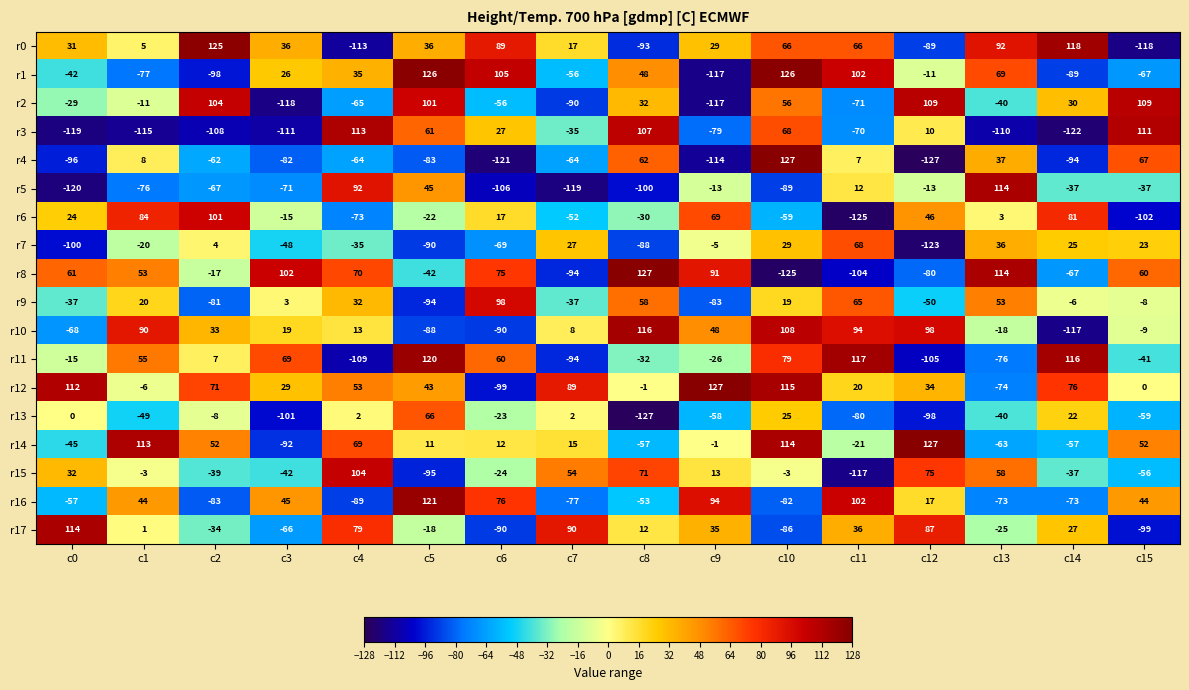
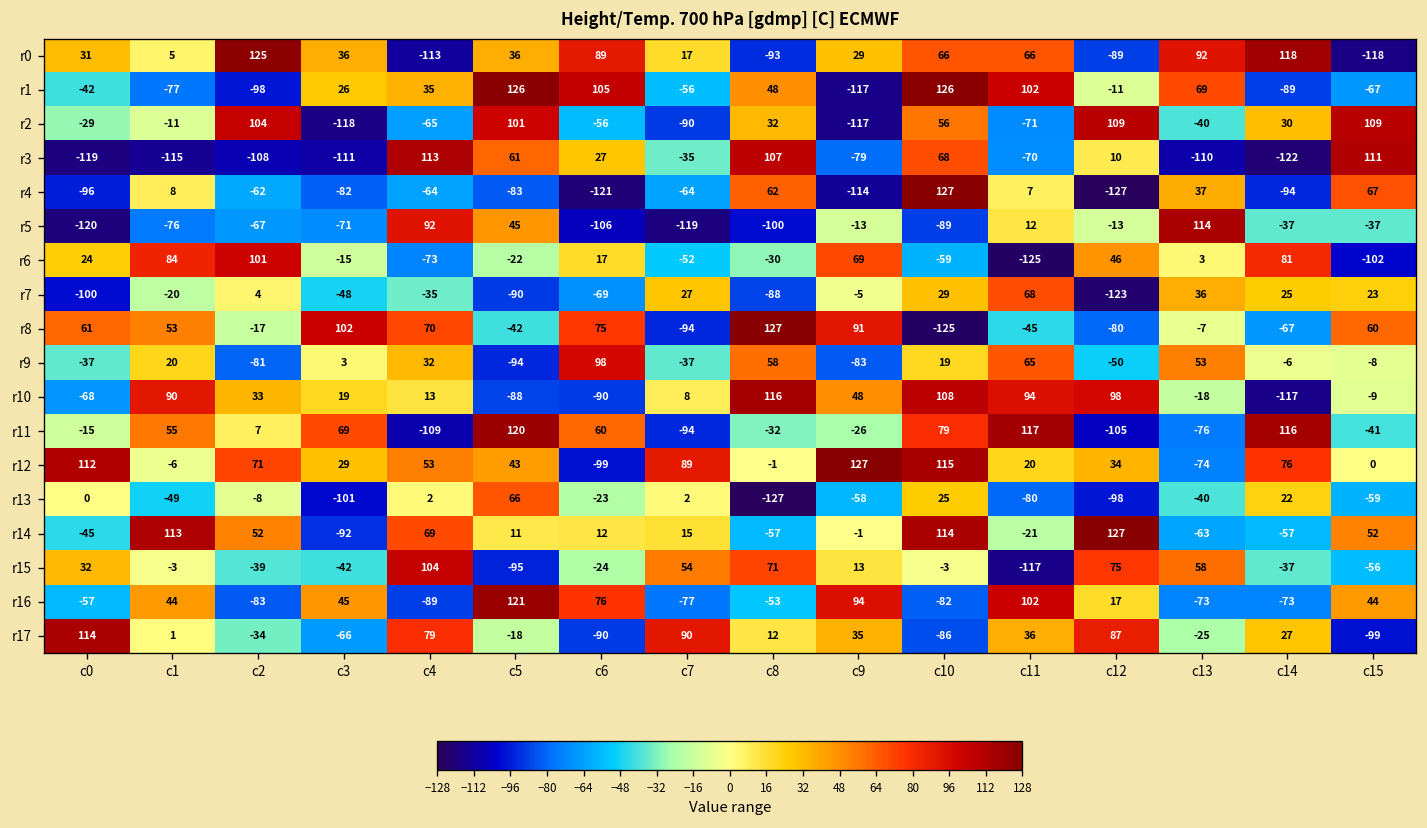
r8, c11: -104 -> -45
r8, c13: 114 -> -7
